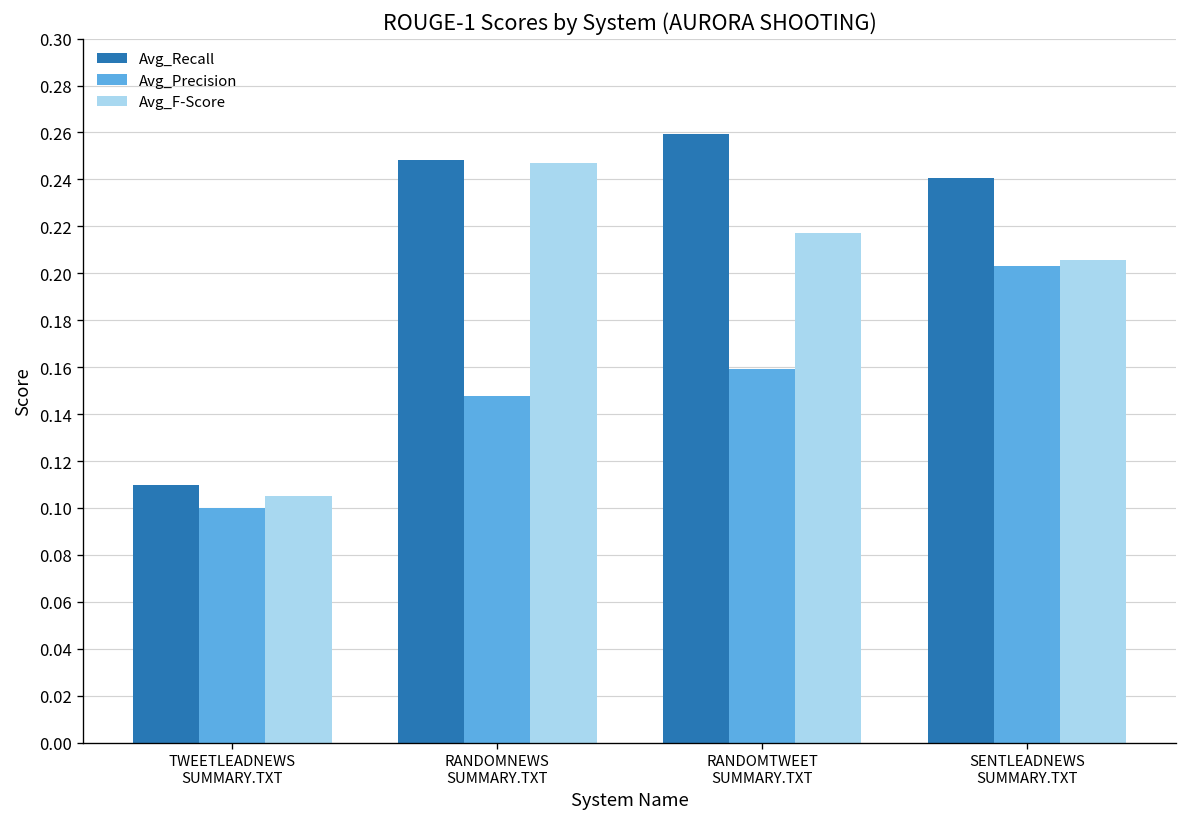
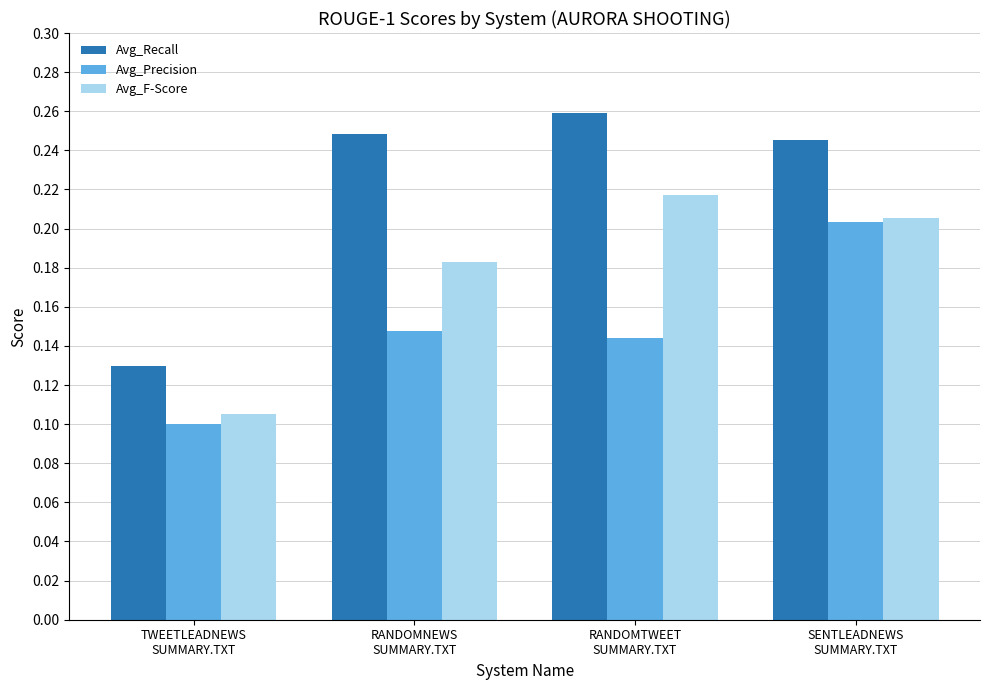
Avg_Recall, TWEETLEADNEWS SUMMARY.TXT: 0.110 -> 0.130
Avg_F-Score, RANDOMNEWS SUMMARY.TXT: 0.247 -> 0.183
Avg_Precision, RANDOMTWEET SUMMARY.TXT: 0.159 -> 0.144
Avg_Recall, SENTLEADNEWS SUMMARY.TXT: 0.241 -> 0.245
